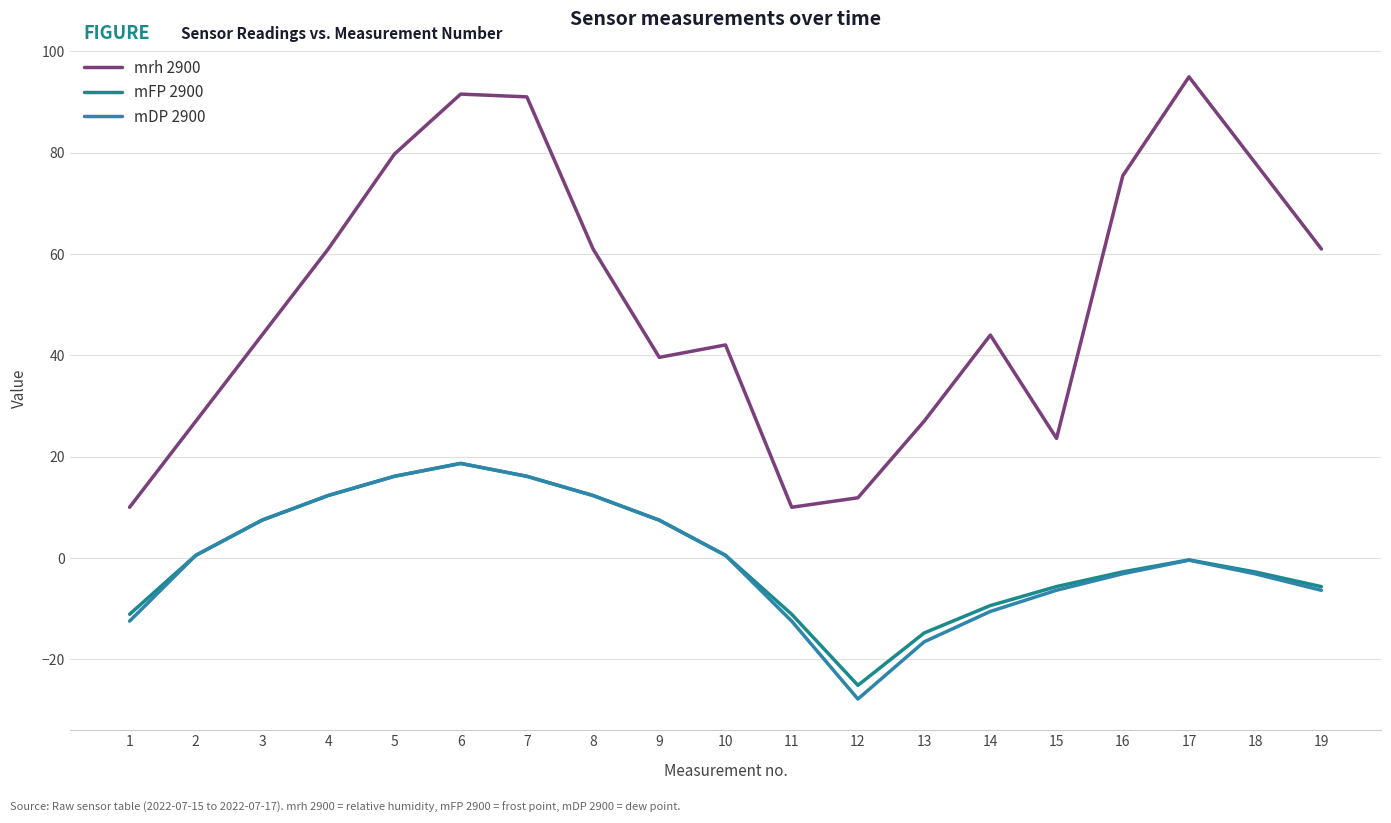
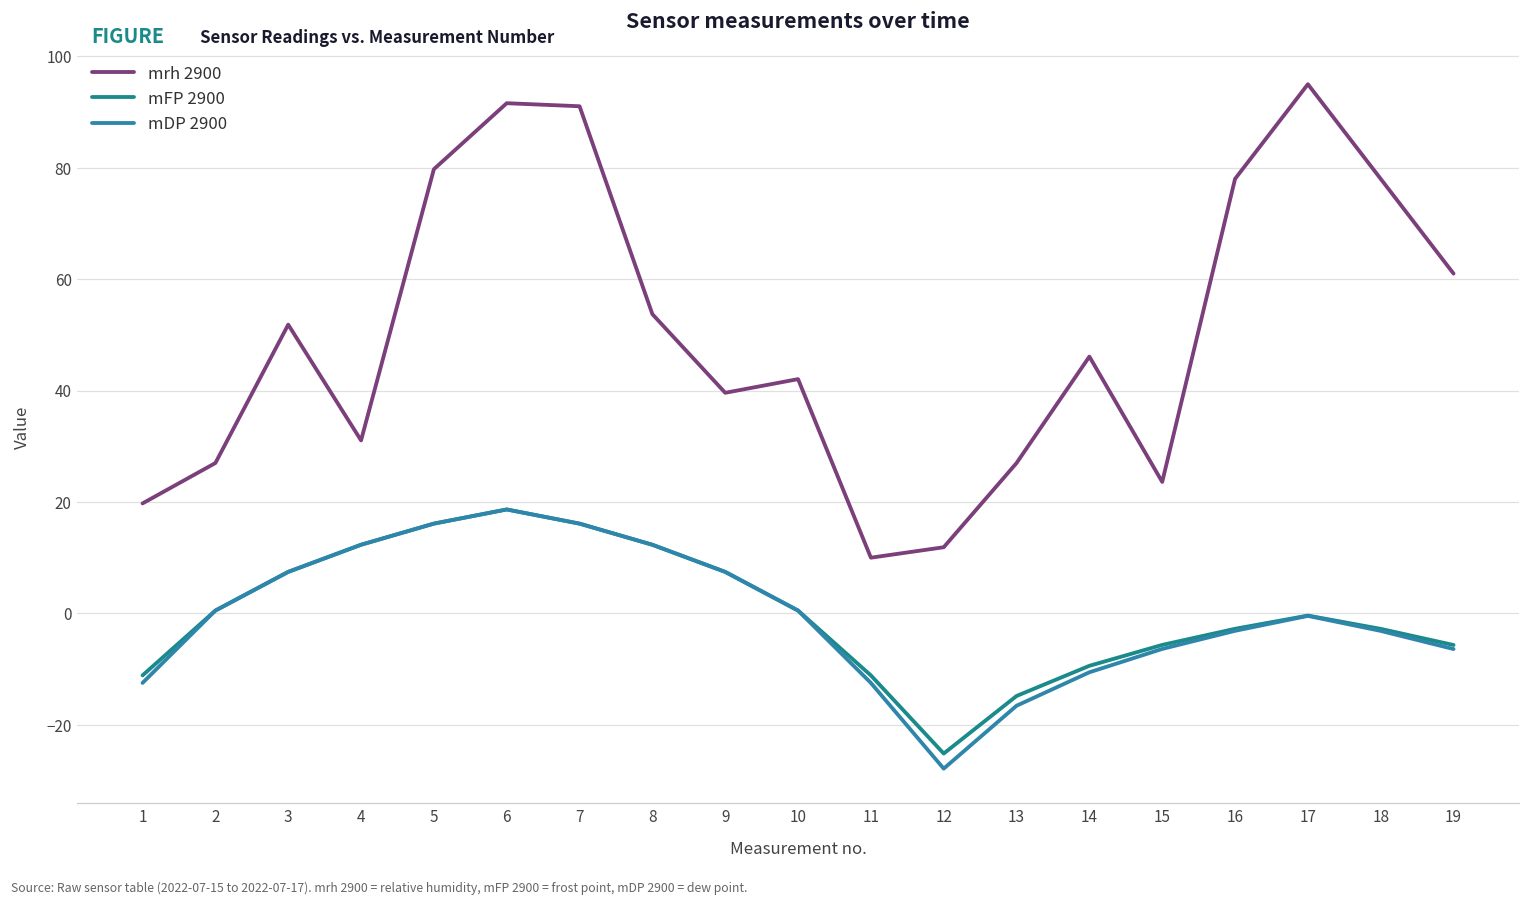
mrh 2900, 1: 10 -> 20
mrh 2900, 3: 44 -> 52
mrh 2900, 4: 61 -> 31
mrh 2900, 8: 61 -> 54
mrh 2900, 14: 44 -> 46
mrh 2900, 16: 75 -> 78
